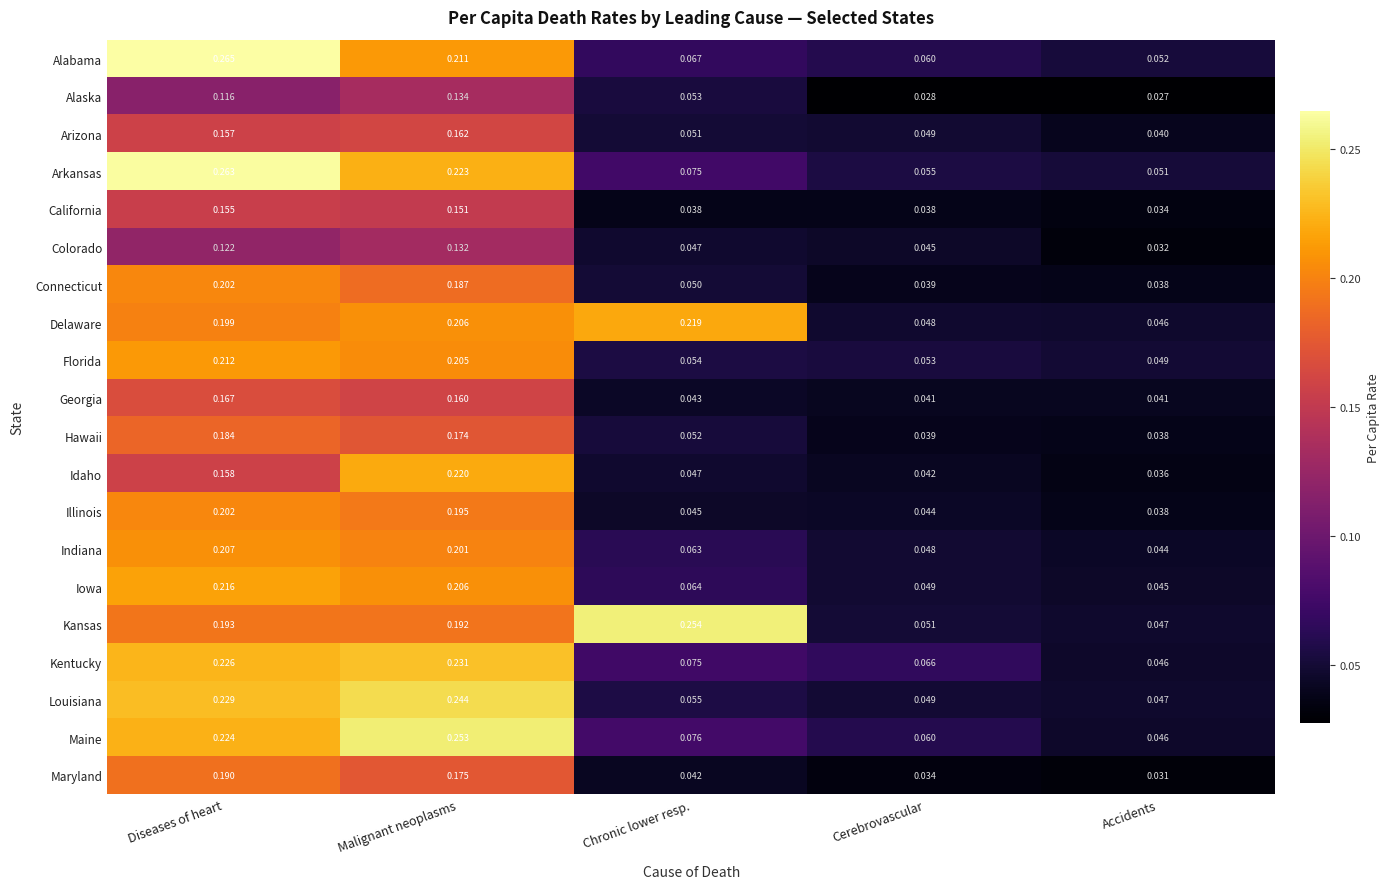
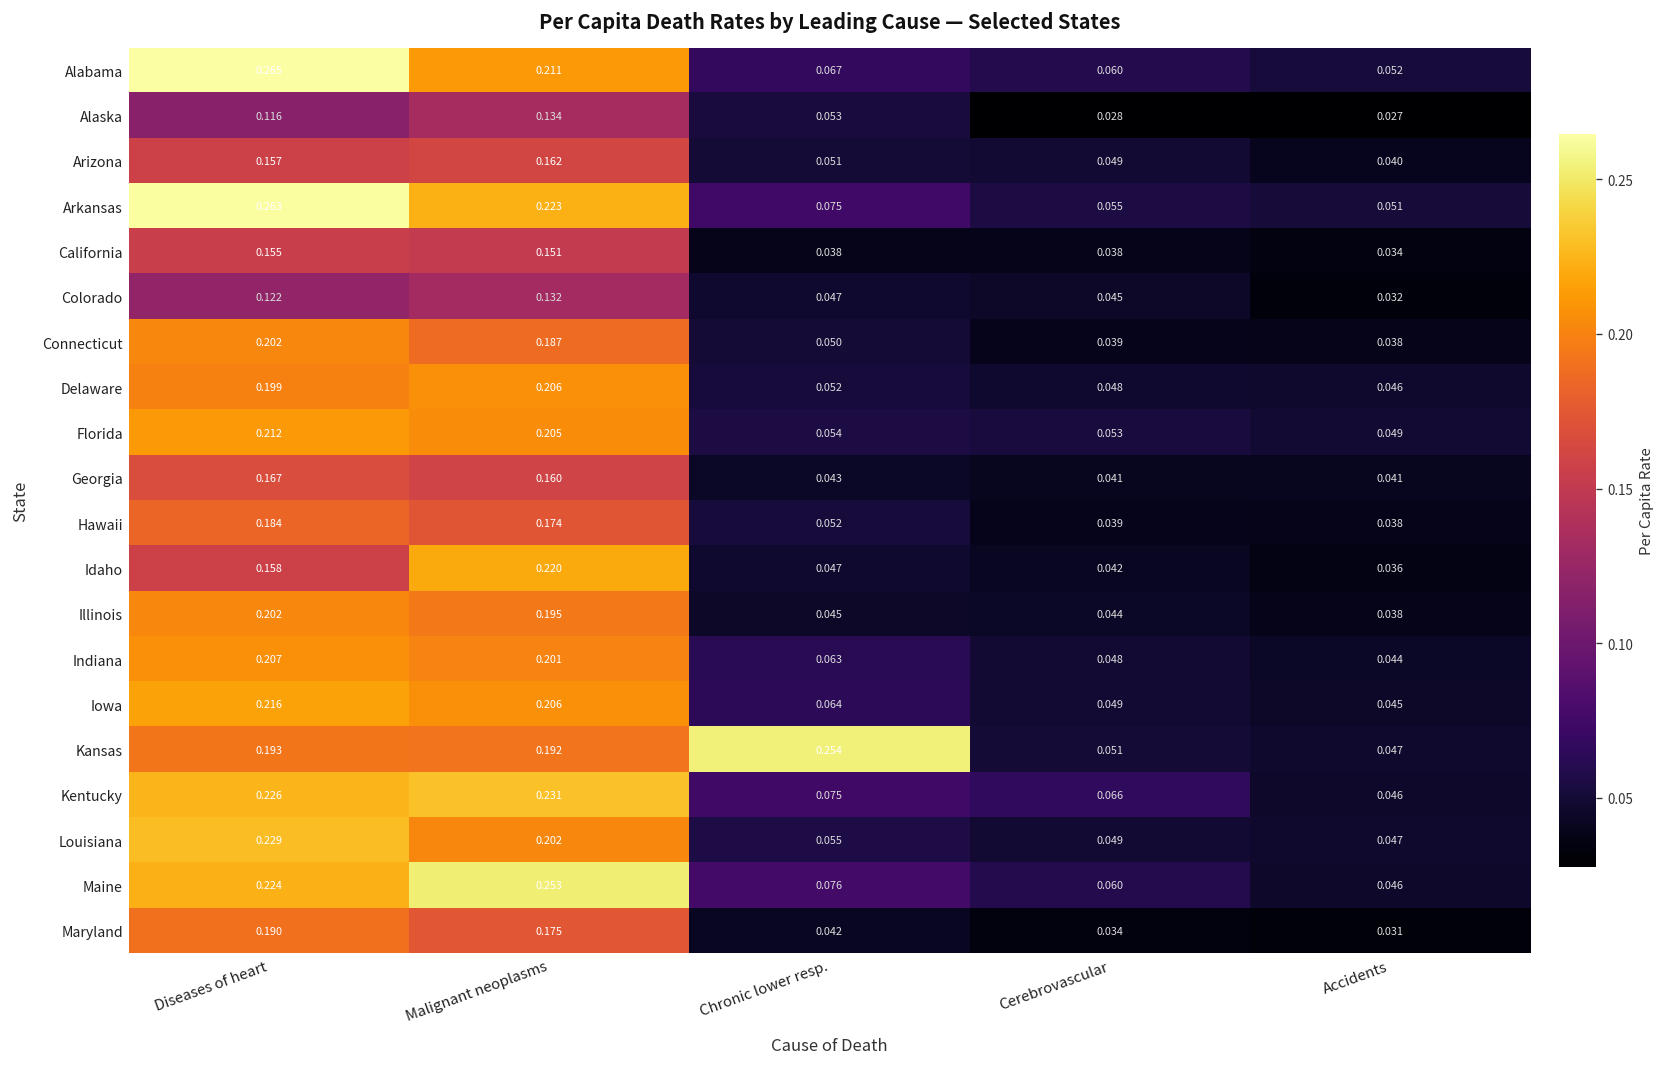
Delaware, Chronic lower resp.: 0.219 -> 0.052
Louisiana, Malignant neoplasms: 0.244 -> 0.202
